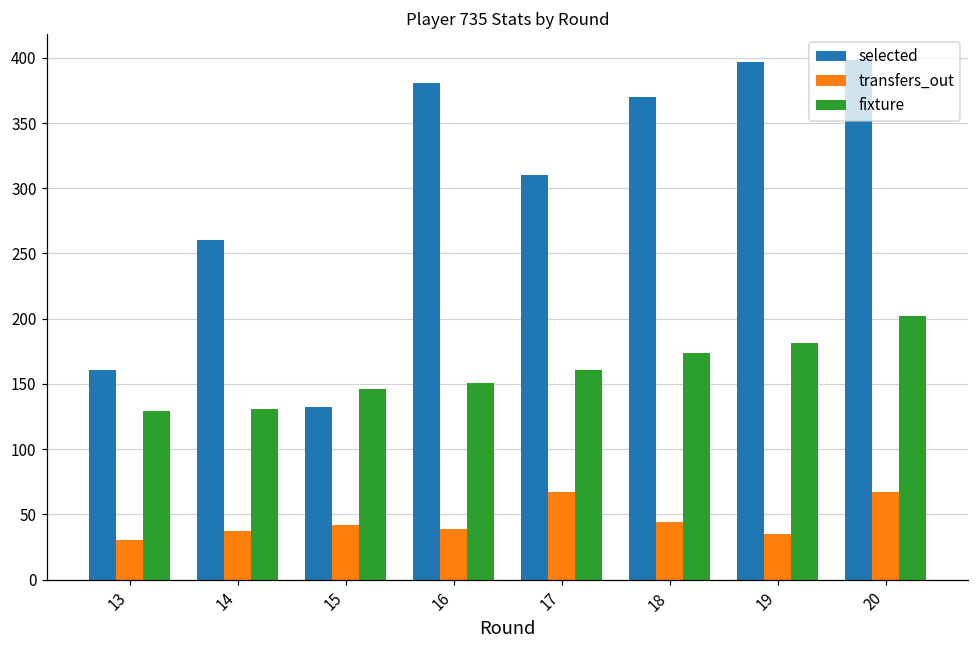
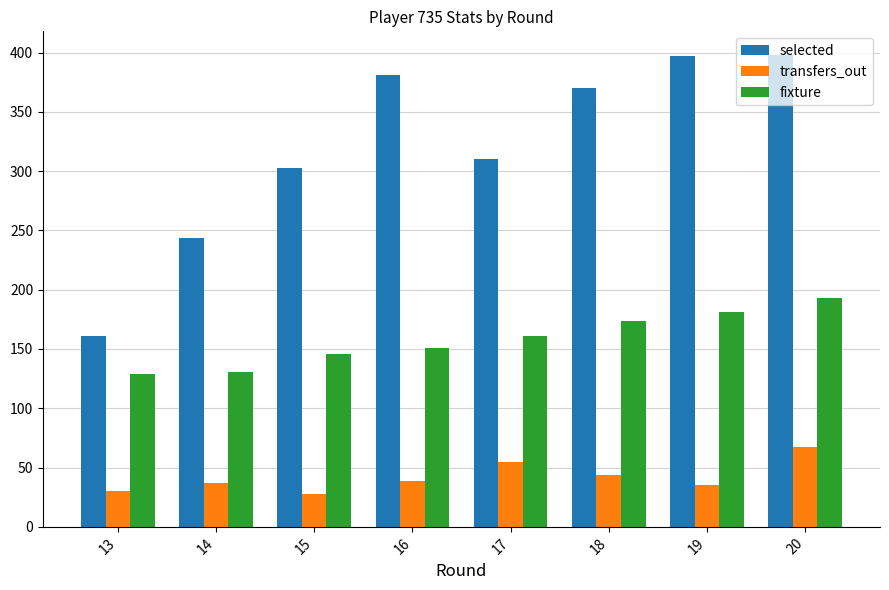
selected, 14: 260 -> 244
selected, 15: 132 -> 303
transfers_out, 15: 42 -> 28
transfers_out, 17: 67 -> 55
fixture, 20: 202 -> 193
